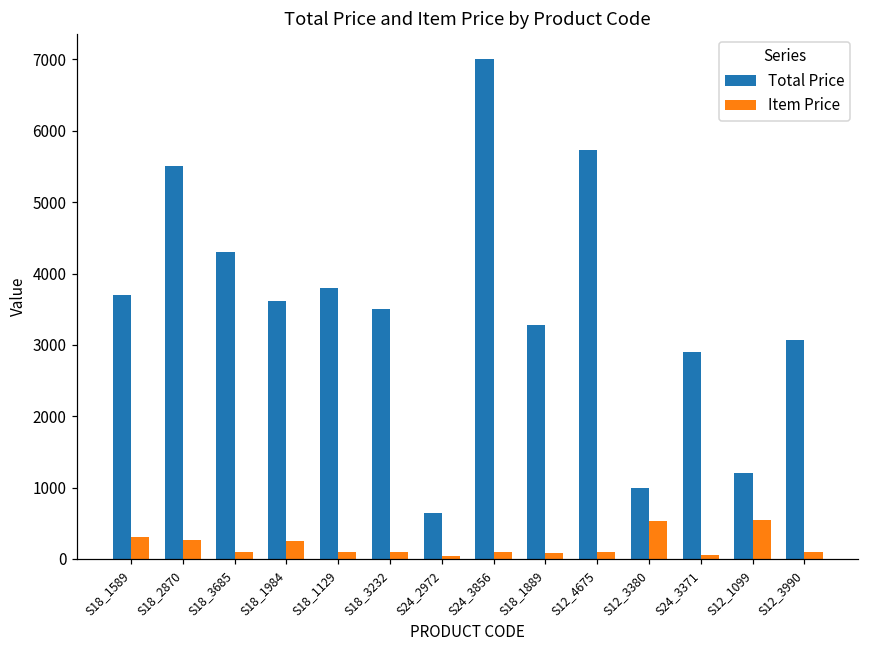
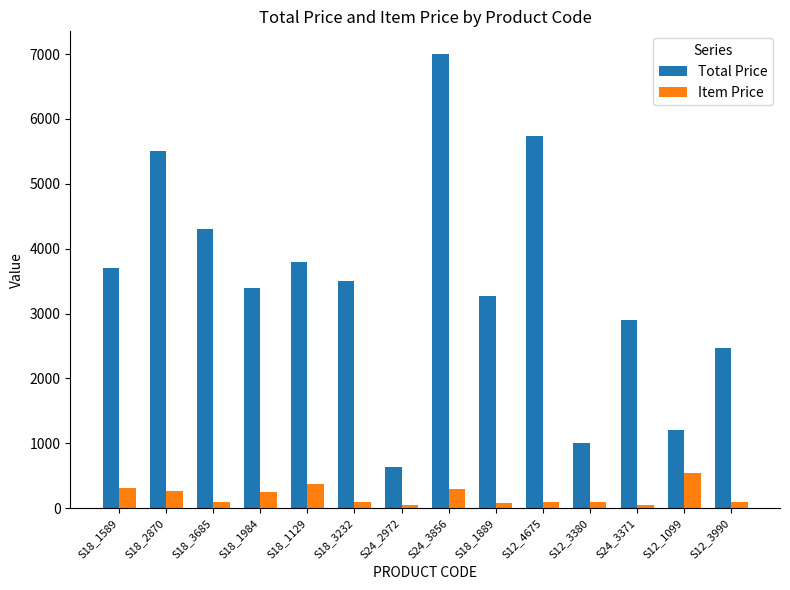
Total Price, S18_1984: 3600 -> 3400
Item Price, S18_1129: 100 -> 400
Item Price, S24_3856: 100 -> 300
Item Price, S12_3380: 500 -> 100
Total Price, S12_3990: 3100 -> 2500
